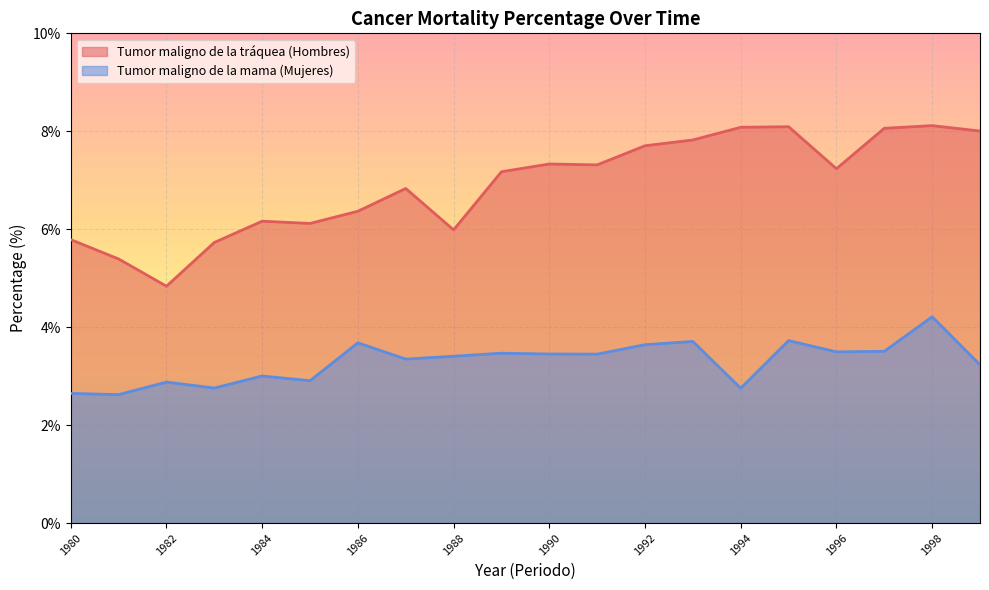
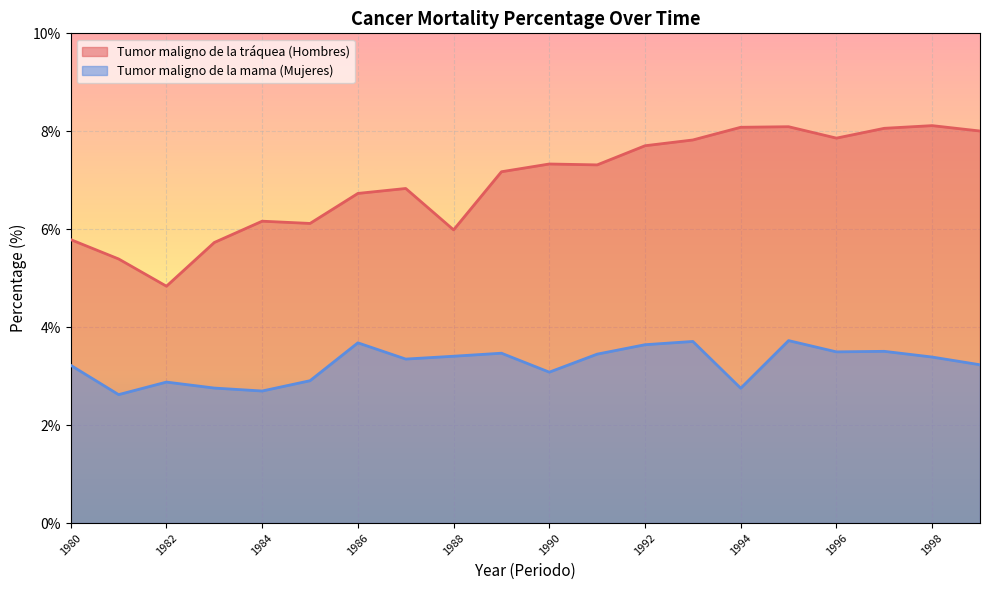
Tumor maligno de la mama (Mujeres), 1980: 2.6% -> 3.2%
Tumor maligno de la mama (Mujeres), 1984: 3.0% -> 2.7%
Tumor maligno de la tráquea (Hombres), 1986: 6.4% -> 6.7%
Tumor maligno de la mama (Mujeres), 1990: 3.5% -> 3.1%
Tumor maligno de la tráquea (Hombres), 1996: 7.2% -> 7.9%
Tumor maligno de la mama (Mujeres), 1998: 4.2% -> 3.4%
